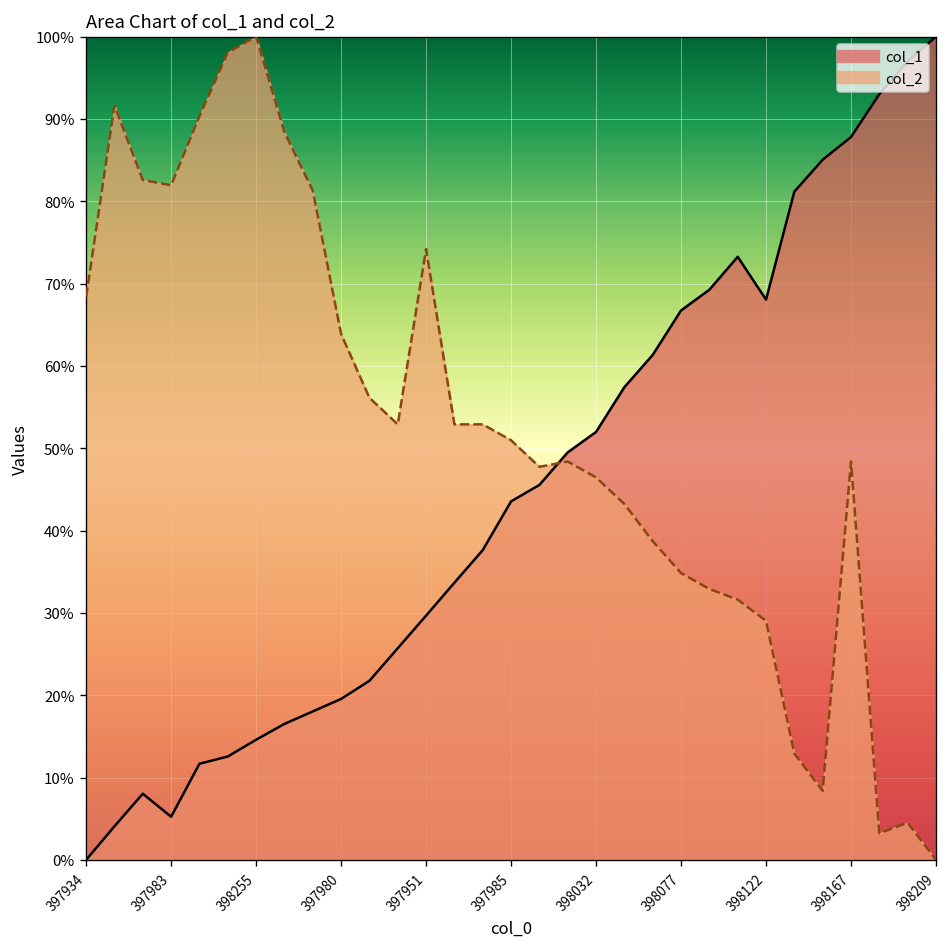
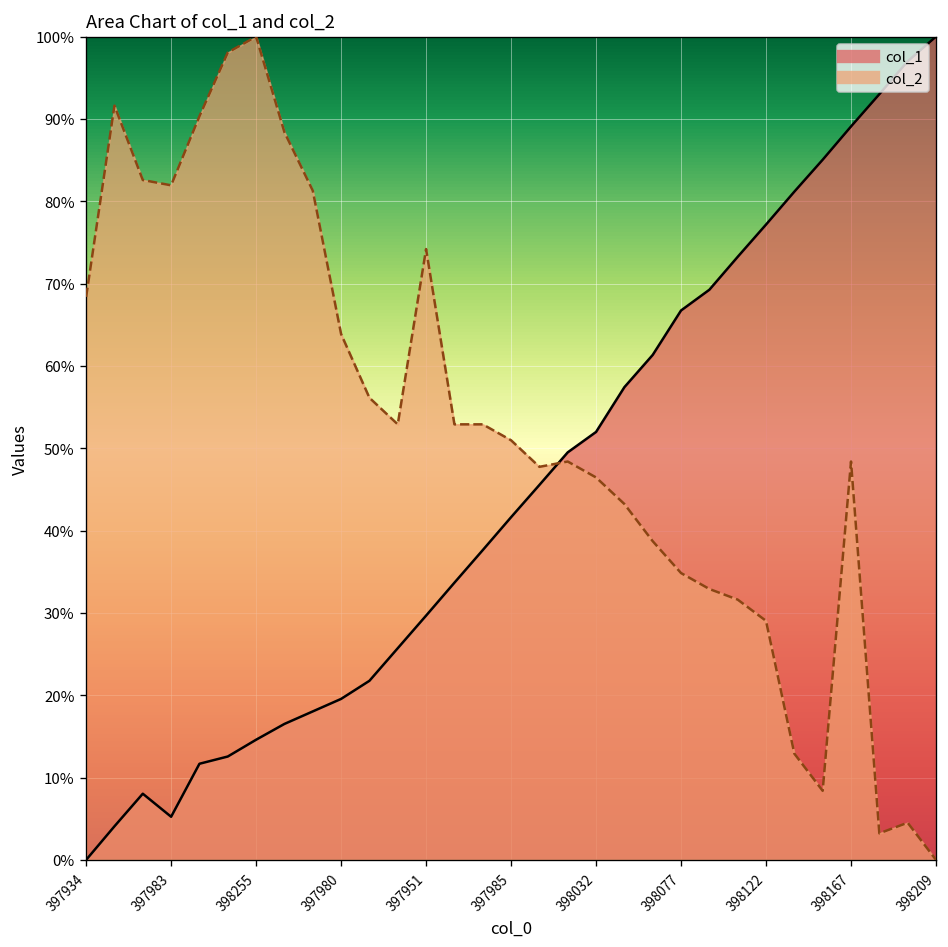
col_1, 397985: 44% -> 42%
col_1, 398122: 68% -> 77%
col_1, 398167: 88% -> 89%
